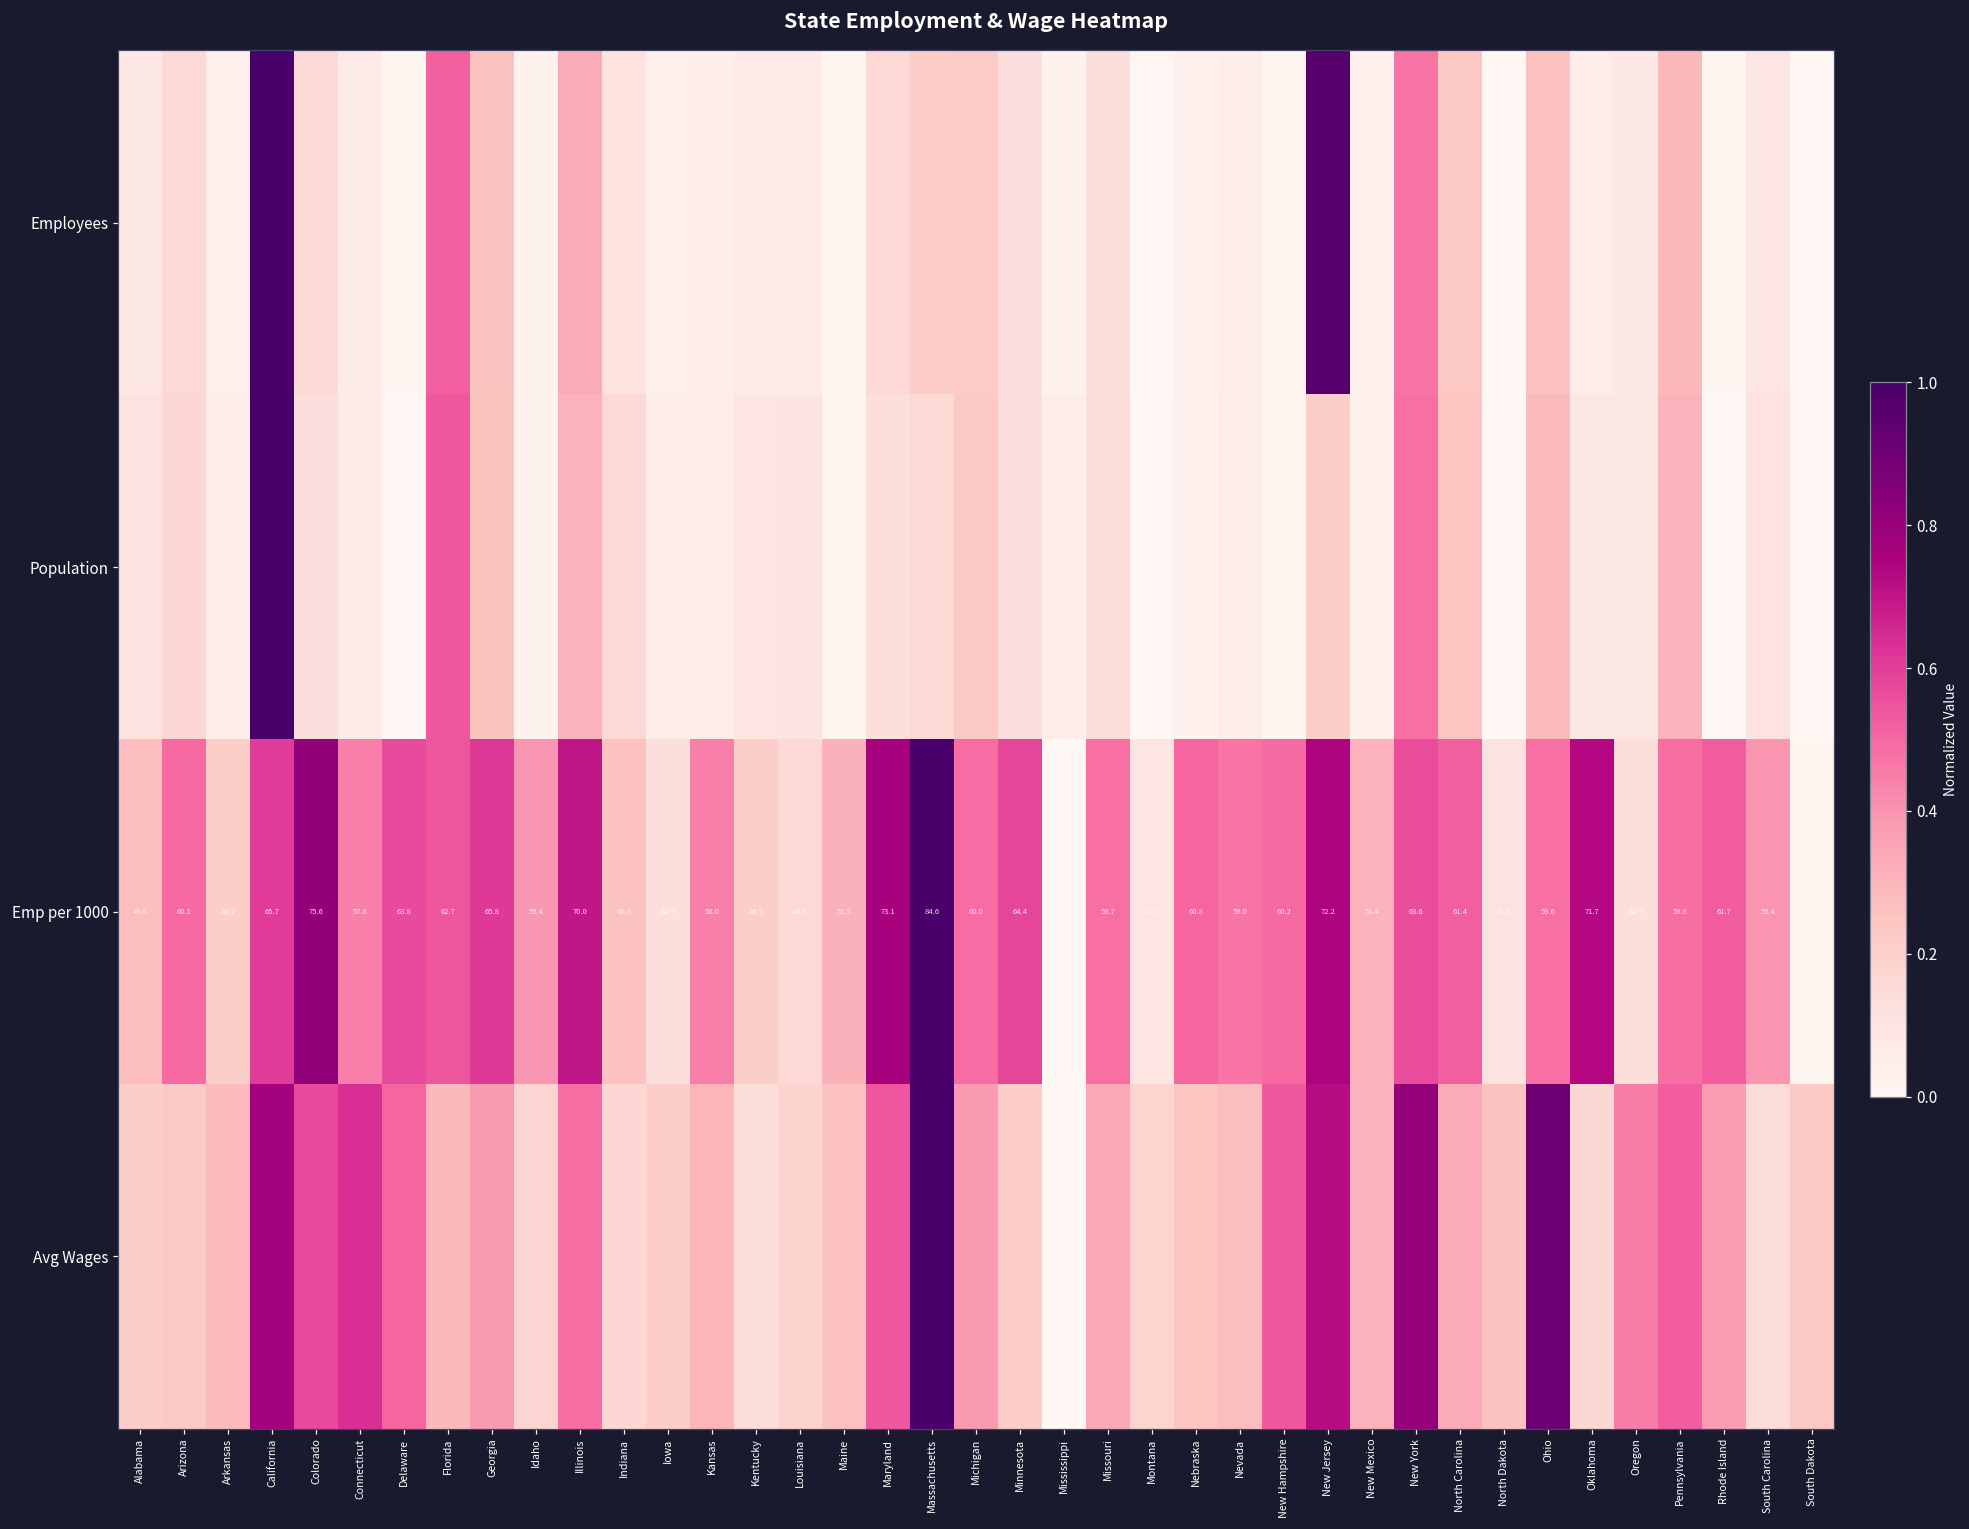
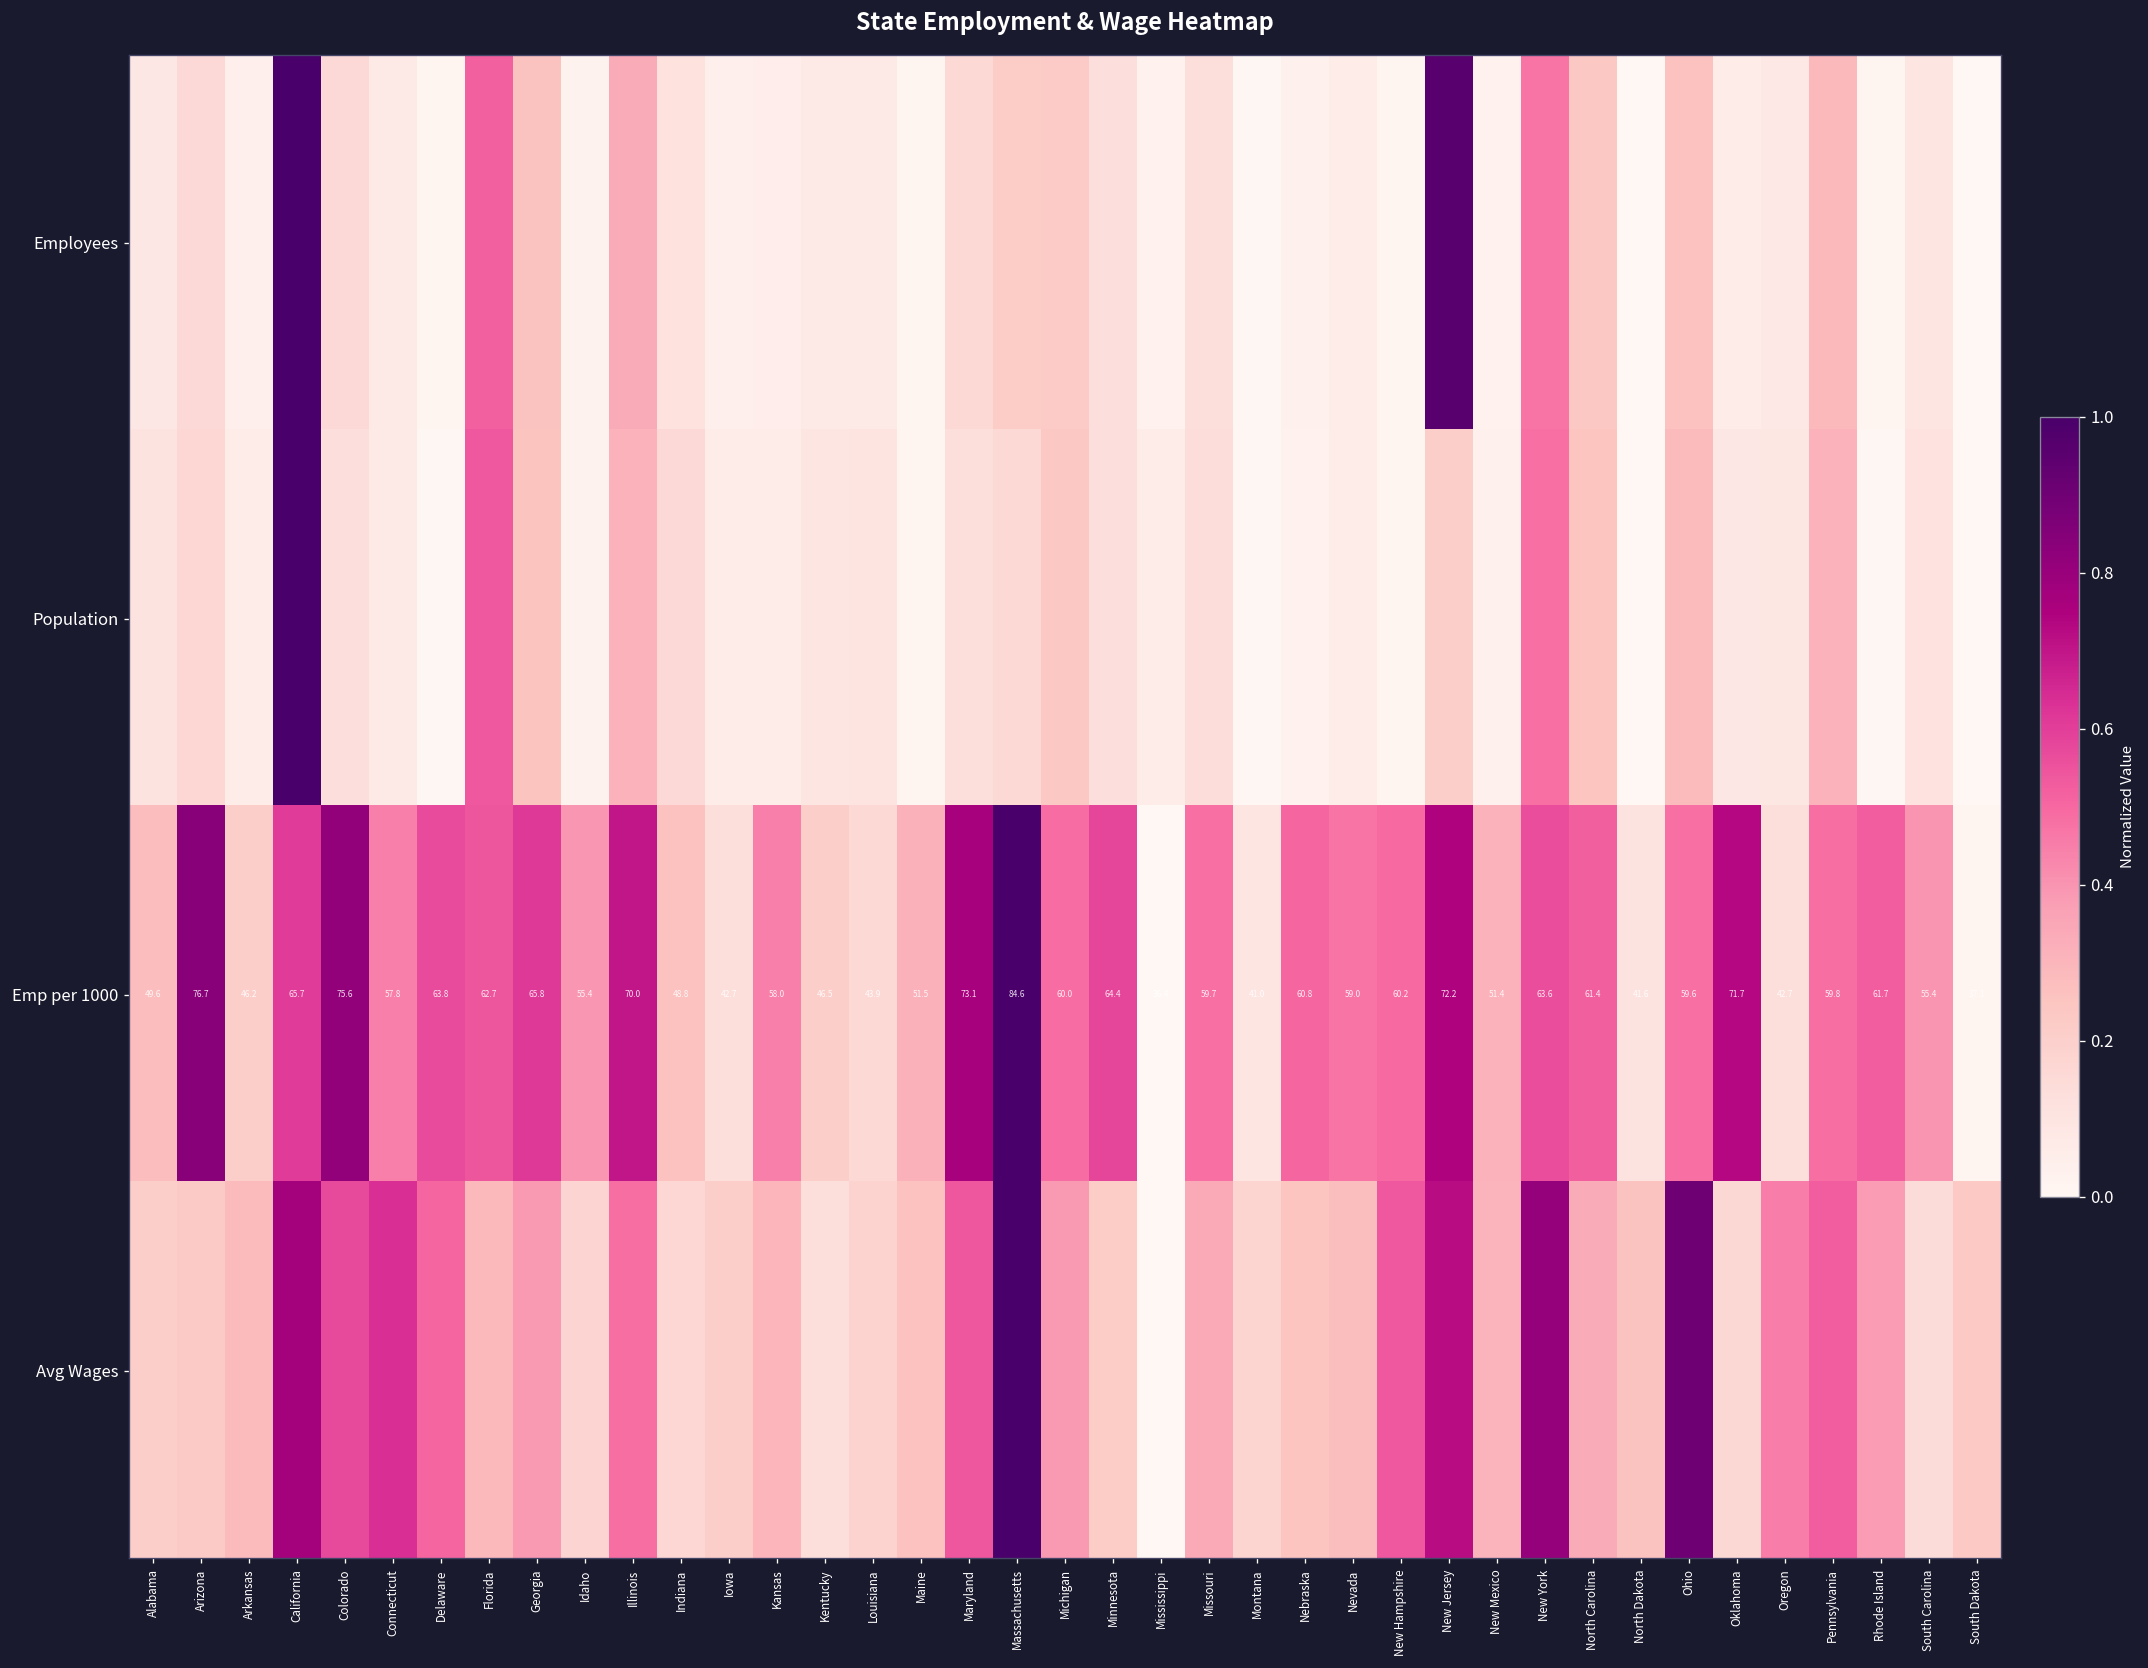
Emp per 1000, Arizona: 60.1 -> 76.7
